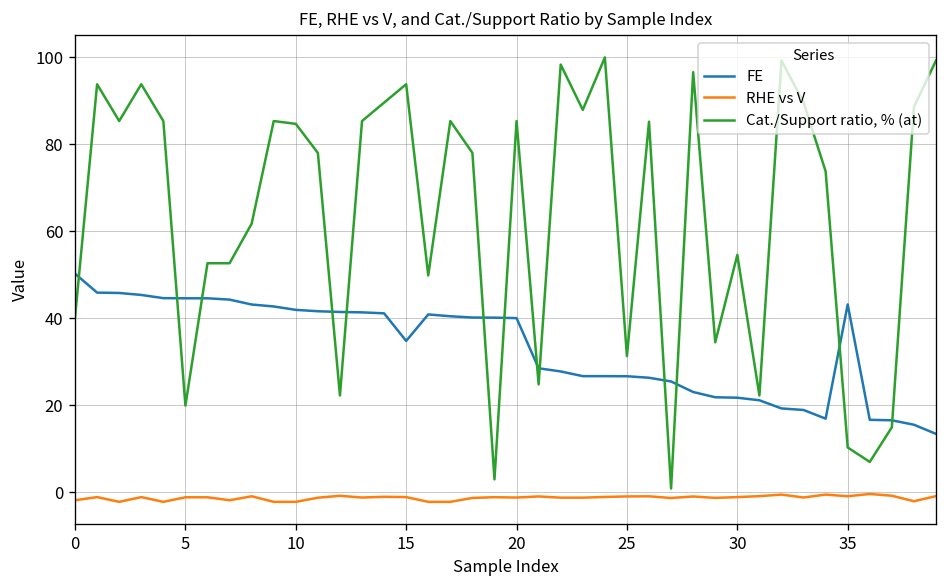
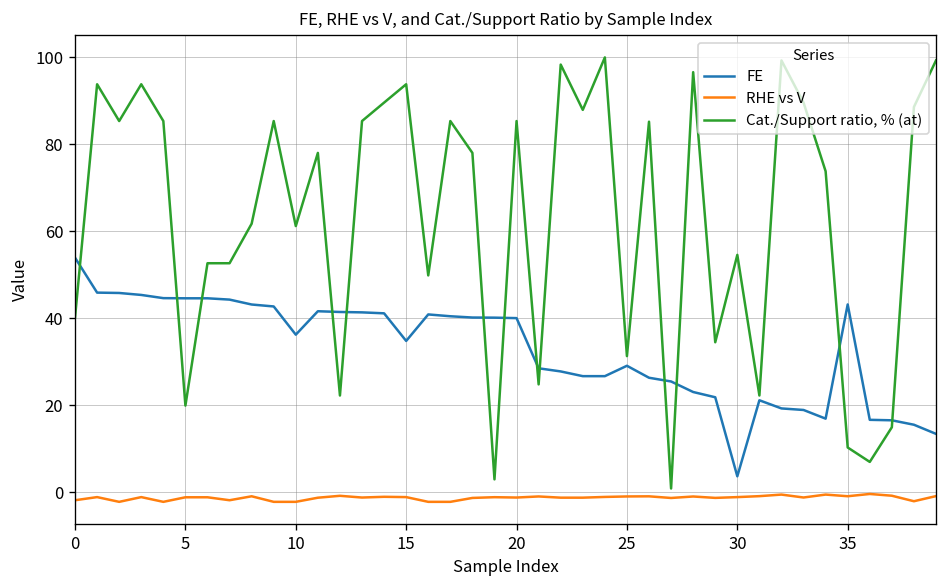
FE, 0: 50 -> 54
FE, 10: 42 -> 36
Cat./Support ratio, % (at), 10: 85 -> 61
FE, 25: 27 -> 29
FE, 30: 22 -> 4
